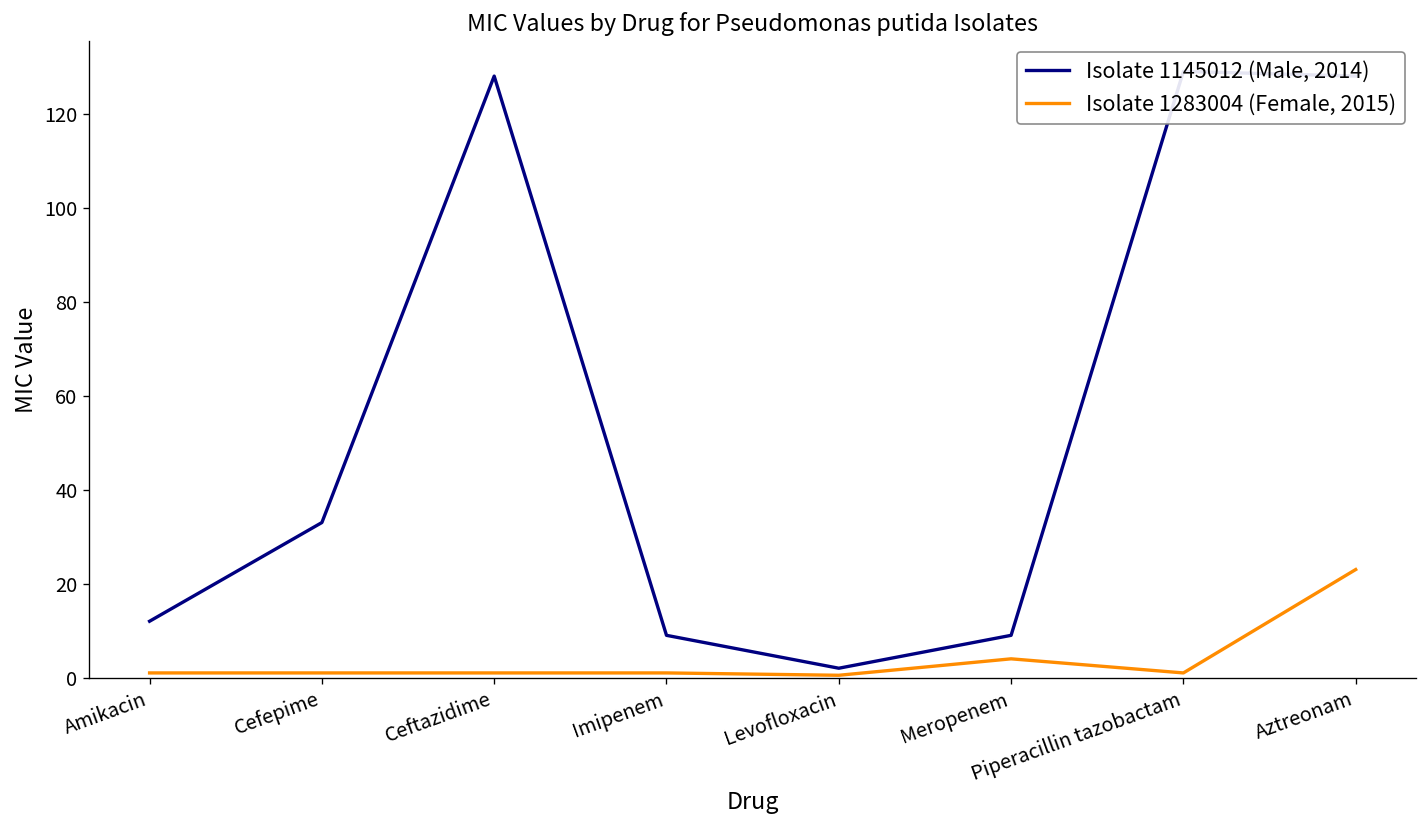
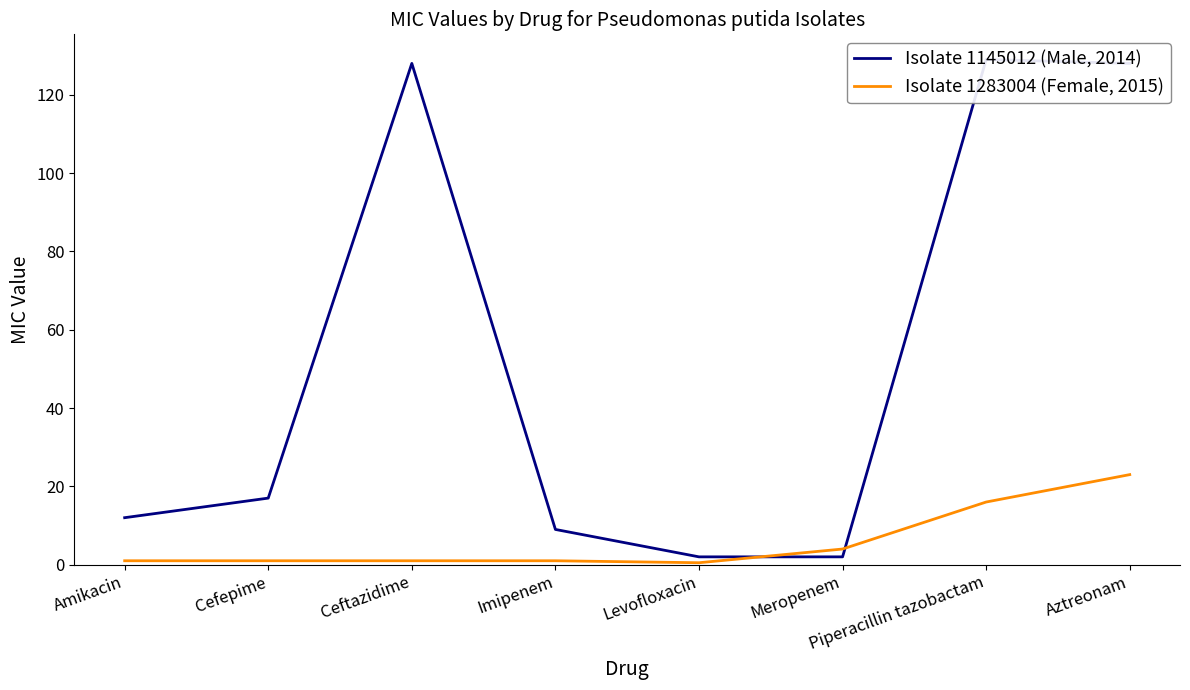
Isolate 1145012 (Male, 2014), Cefepime: 33 -> 17
Isolate 1145012 (Male, 2014), Meropenem: 9 -> 2
Isolate 1283004 (Female, 2015), Piperacillin tazobactam: 1 -> 16
